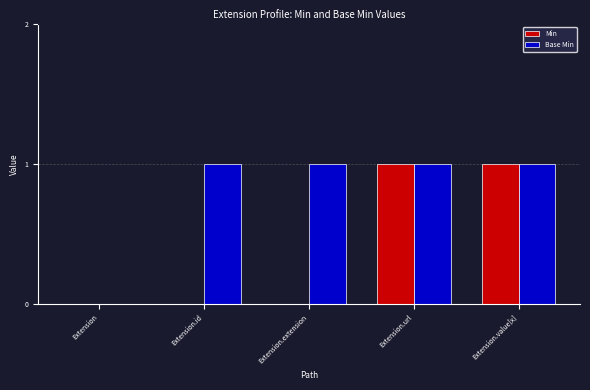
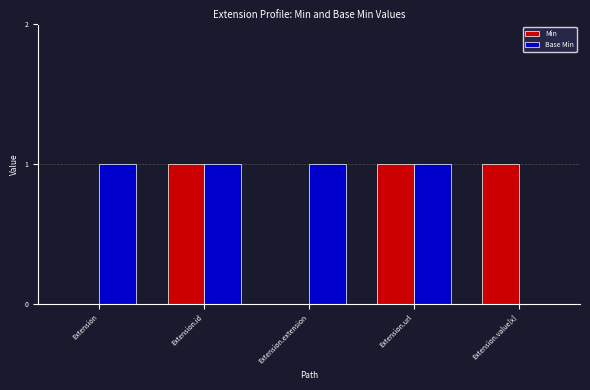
Base Min, Extension: 0 -> 1
Min, Extension.id: 0 -> 1
Base Min, Extension.value[x]: 1 -> 0
